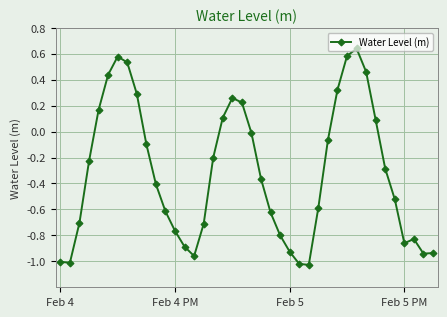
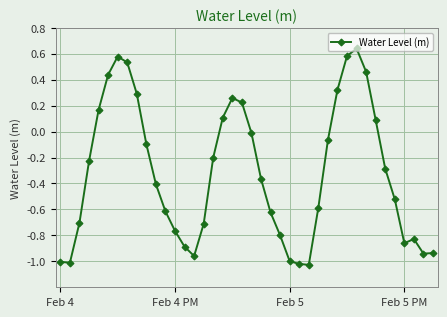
Feb 5: -0.93 -> -1.00
